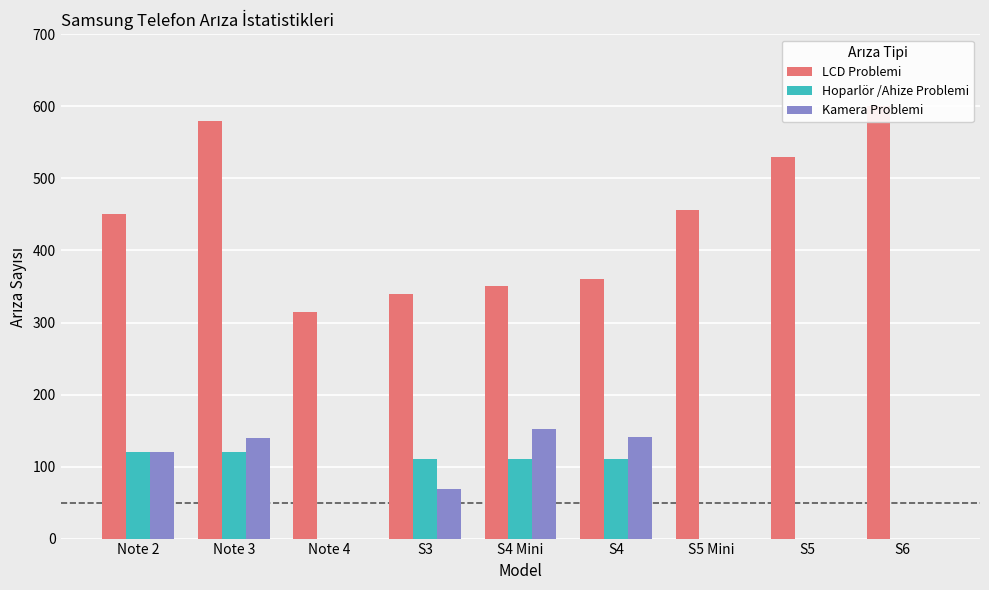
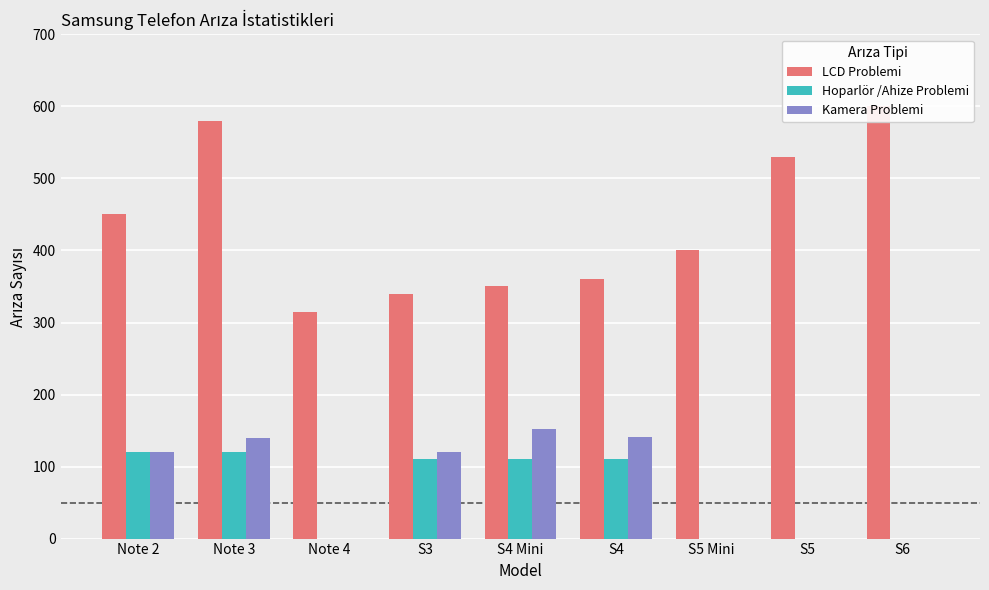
Kamera Problemi, S3: 70 -> 120
LCD Problemi, S5 Mini: 460 -> 400
